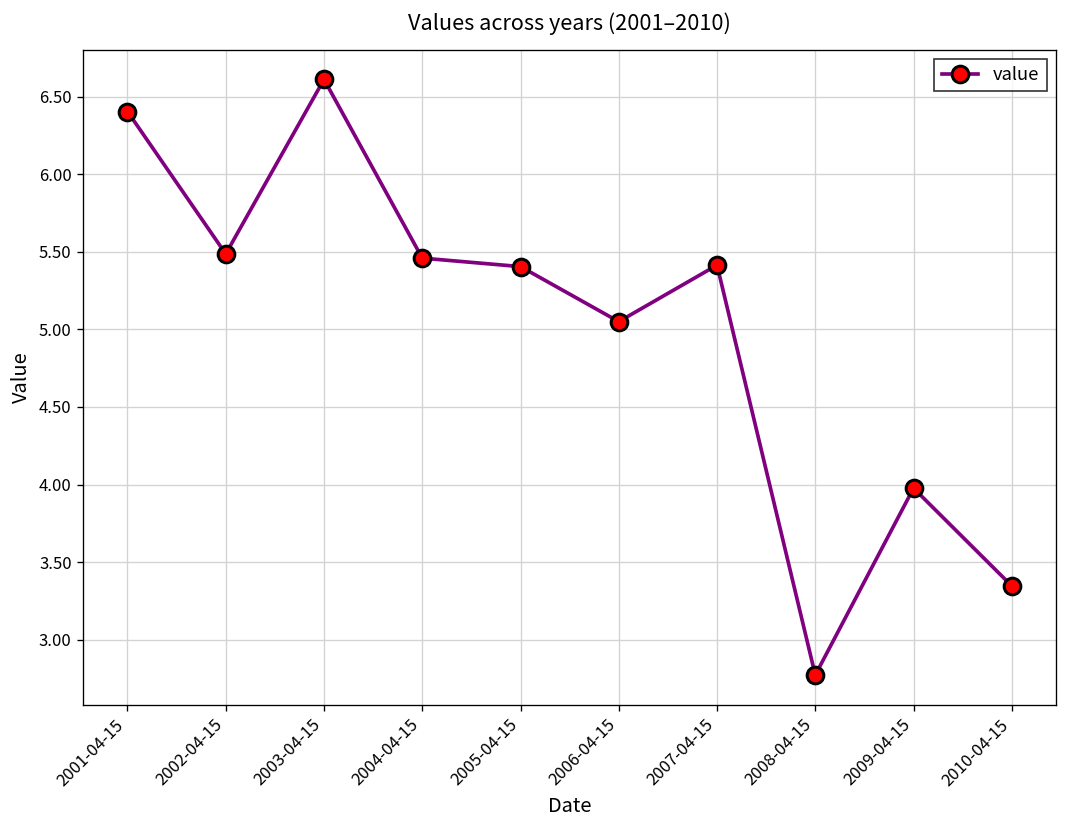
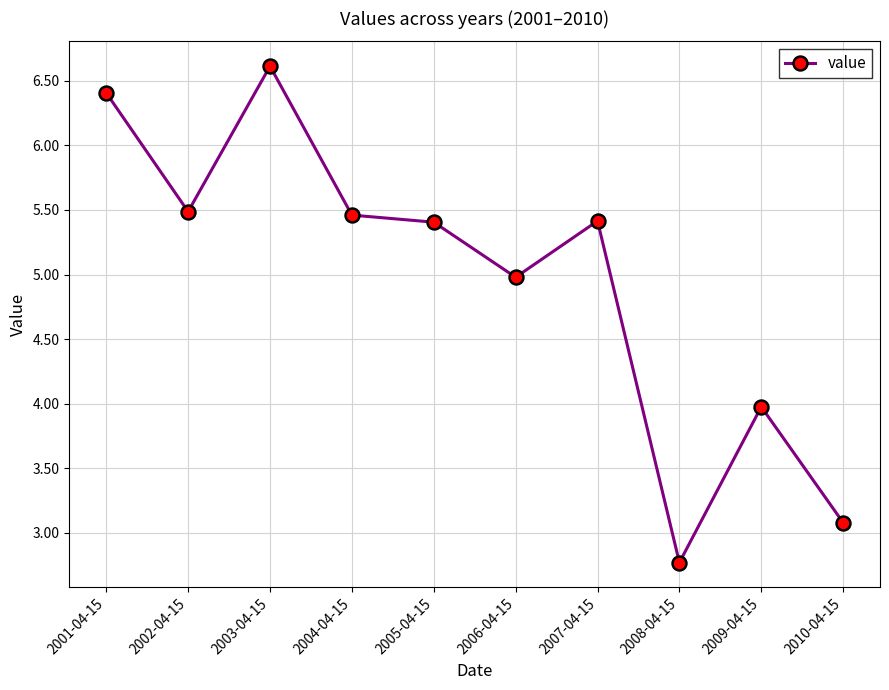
2006-04-15: 5.05 -> 4.98
2010-04-15: 3.35 -> 3.08
